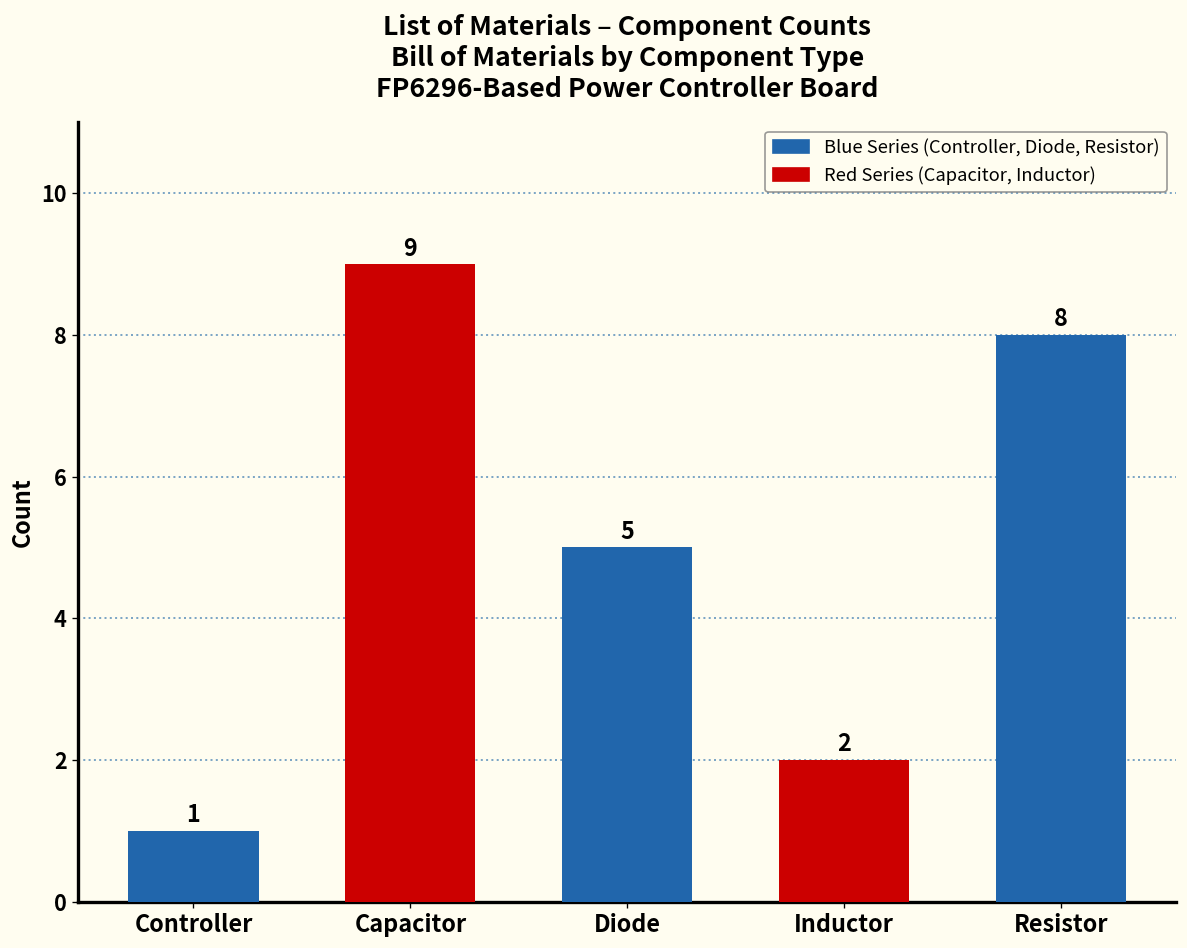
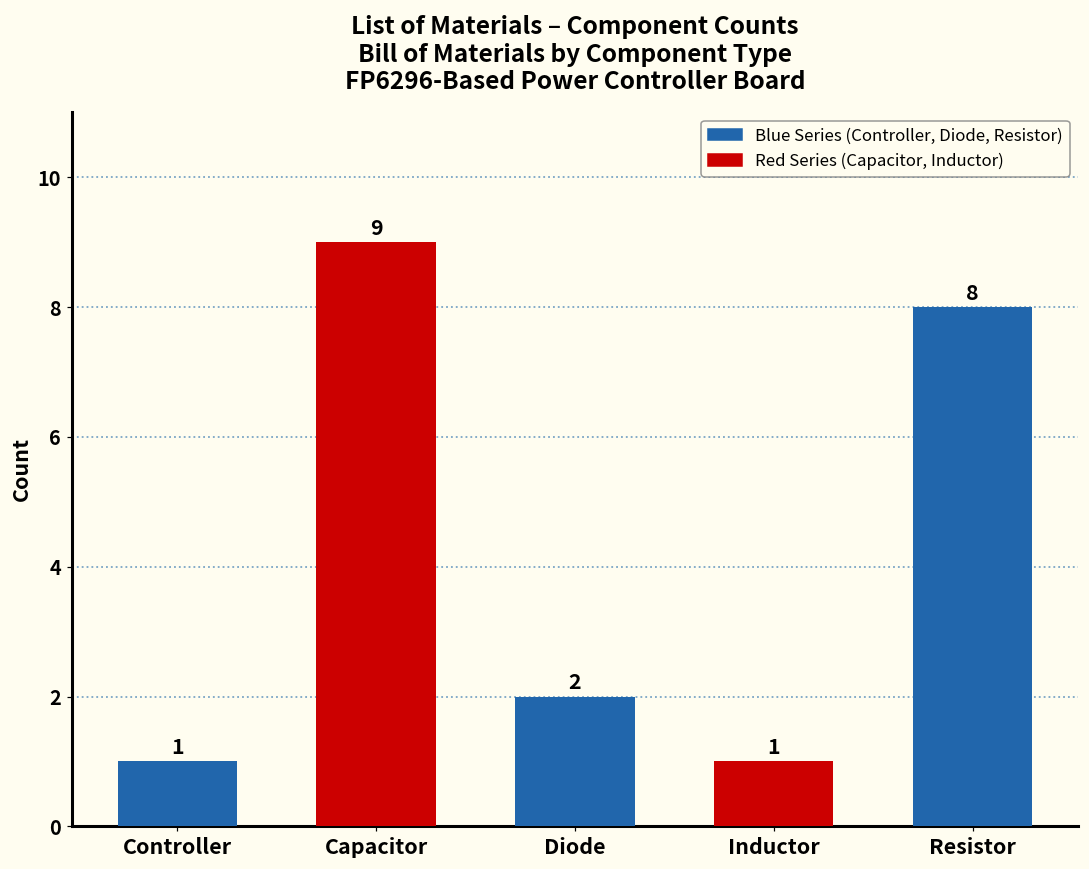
Diode: 5 -> 2
Inductor: 2 -> 1
